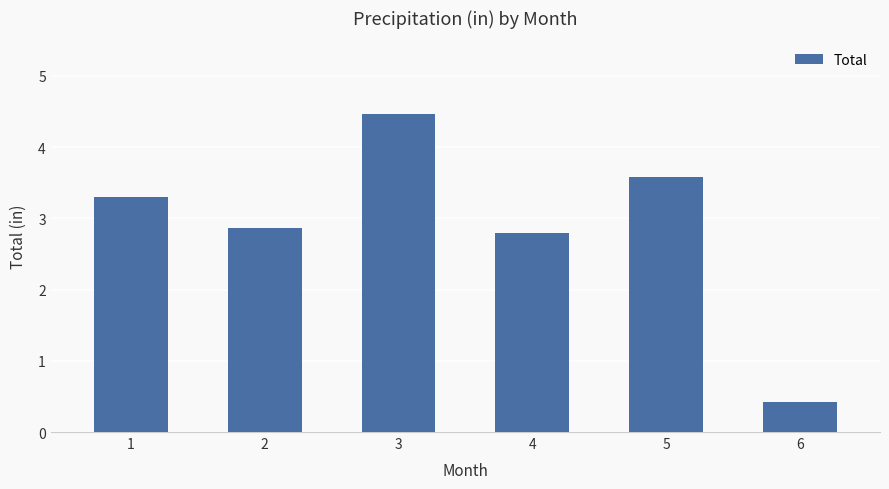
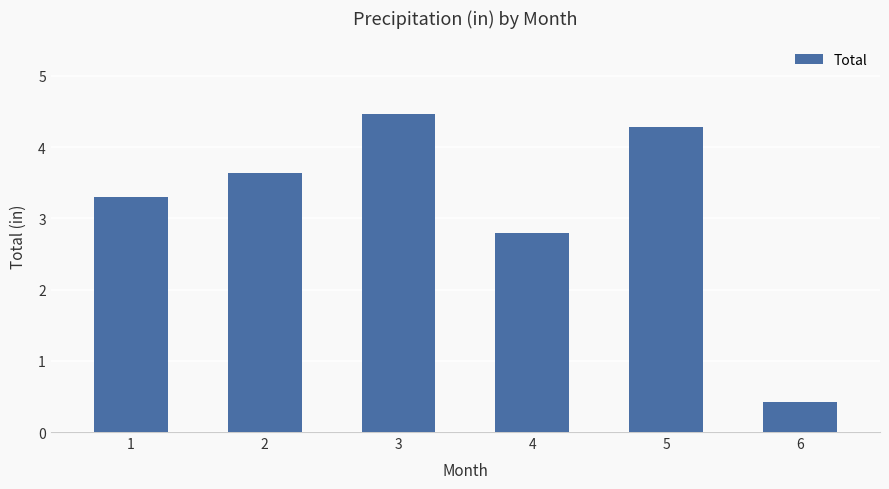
2: 2.9 -> 3.6
5: 3.6 -> 4.3
